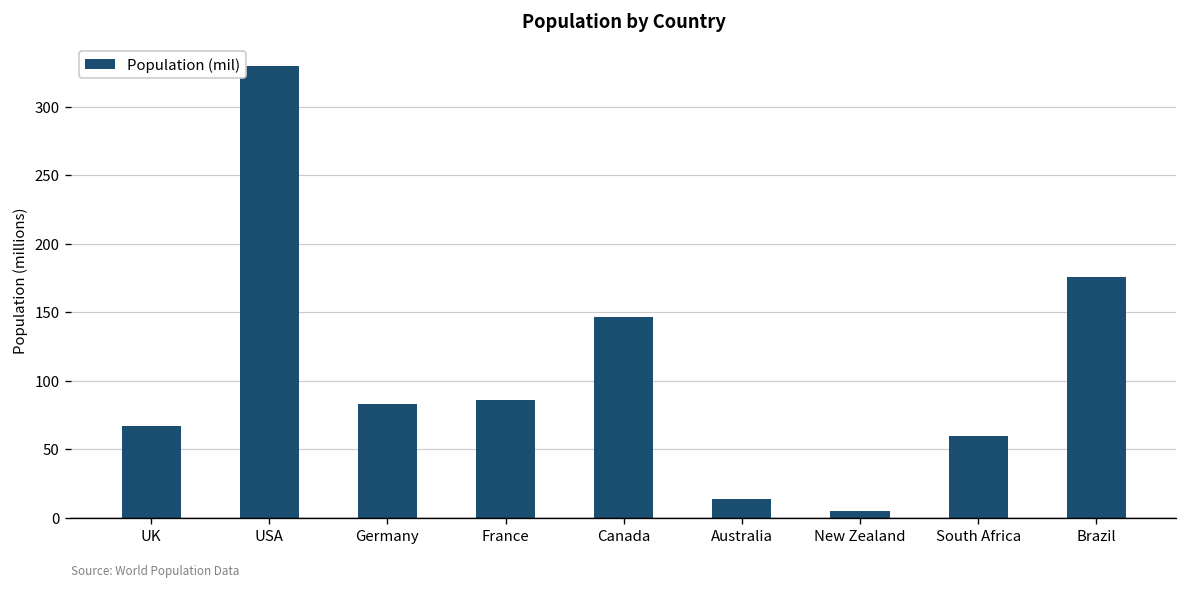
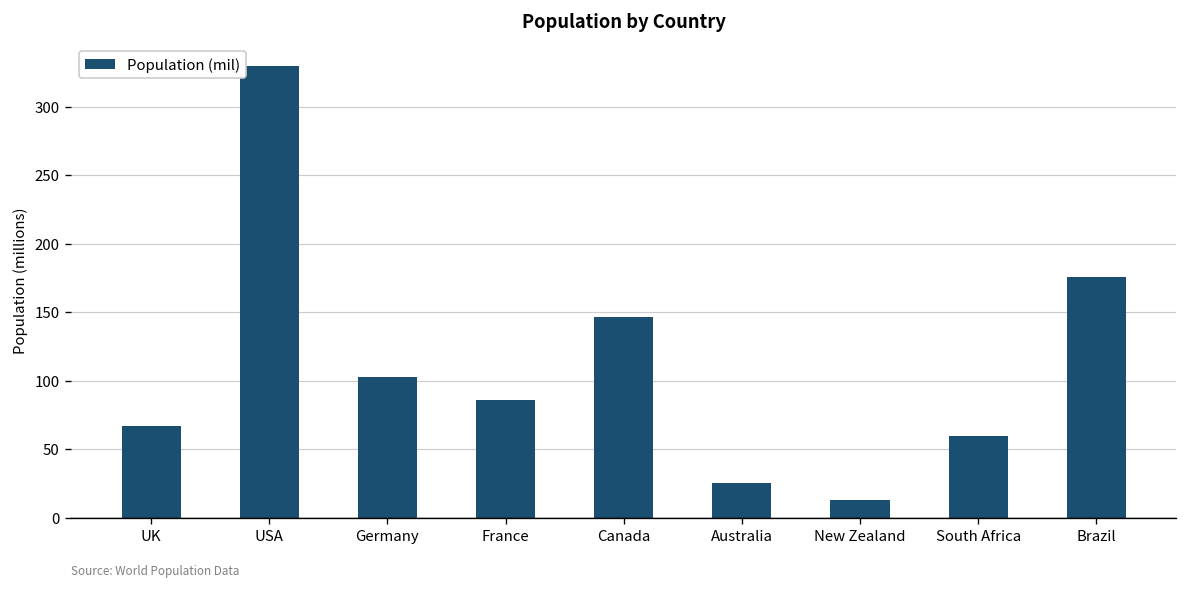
Germany: 83 -> 102
Australia: 14 -> 26
New Zealand: 5 -> 13
